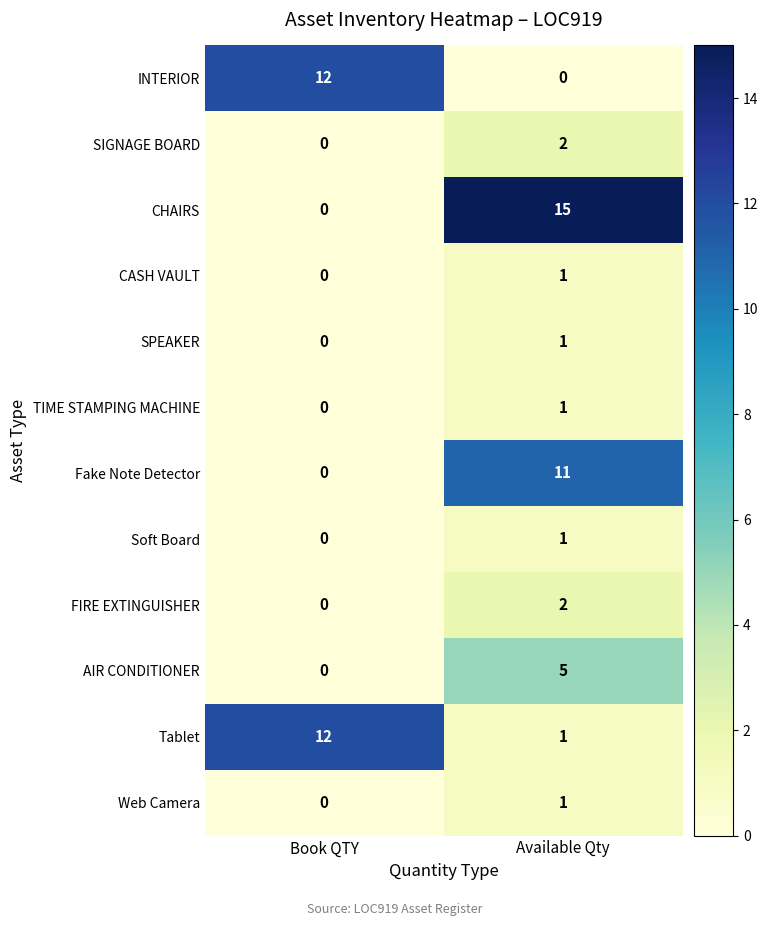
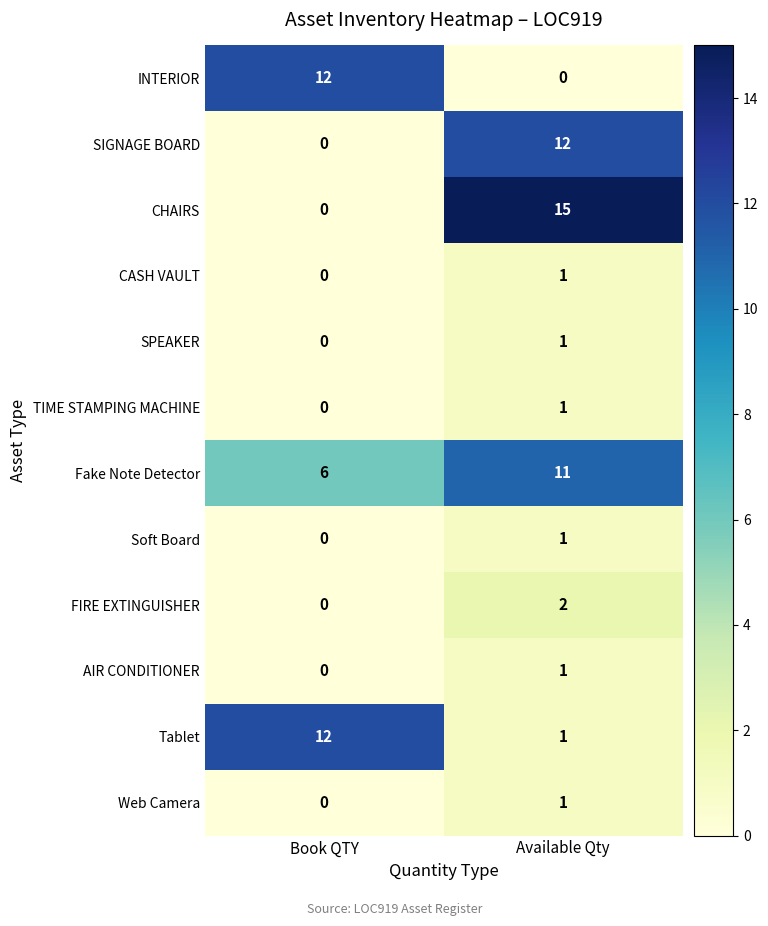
SIGNAGE BOARD, Available Qty: 2 -> 12
Fake Note Detector, Book QTY: 0 -> 6
AIR CONDITIONER, Available Qty: 5 -> 1
